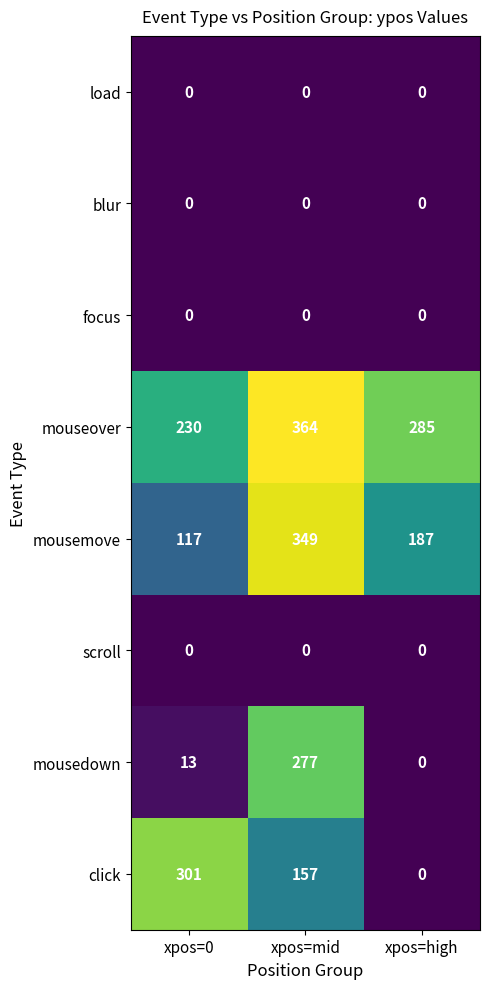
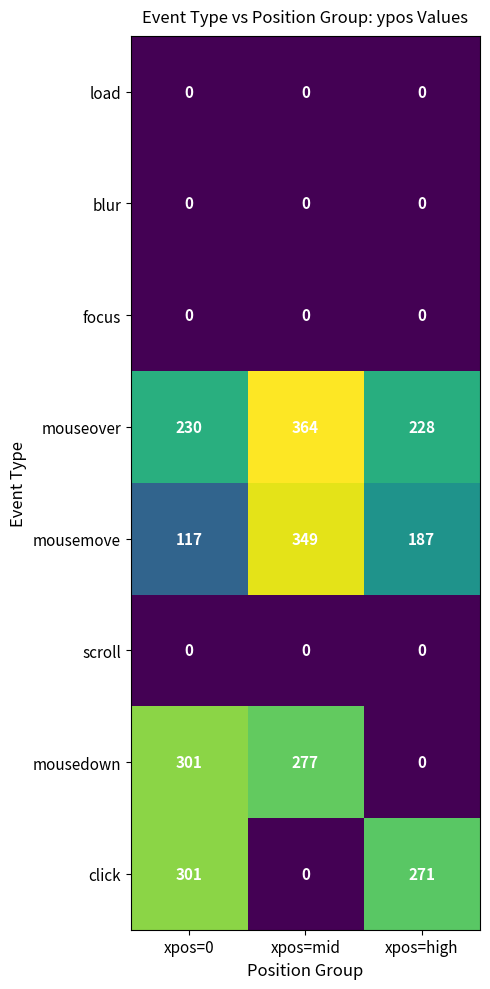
mouseover, xpos=high: 285 -> 228
mousedown, xpos=0: 13 -> 301
click, xpos=mid: 157 -> 0
click, xpos=high: 0 -> 271
